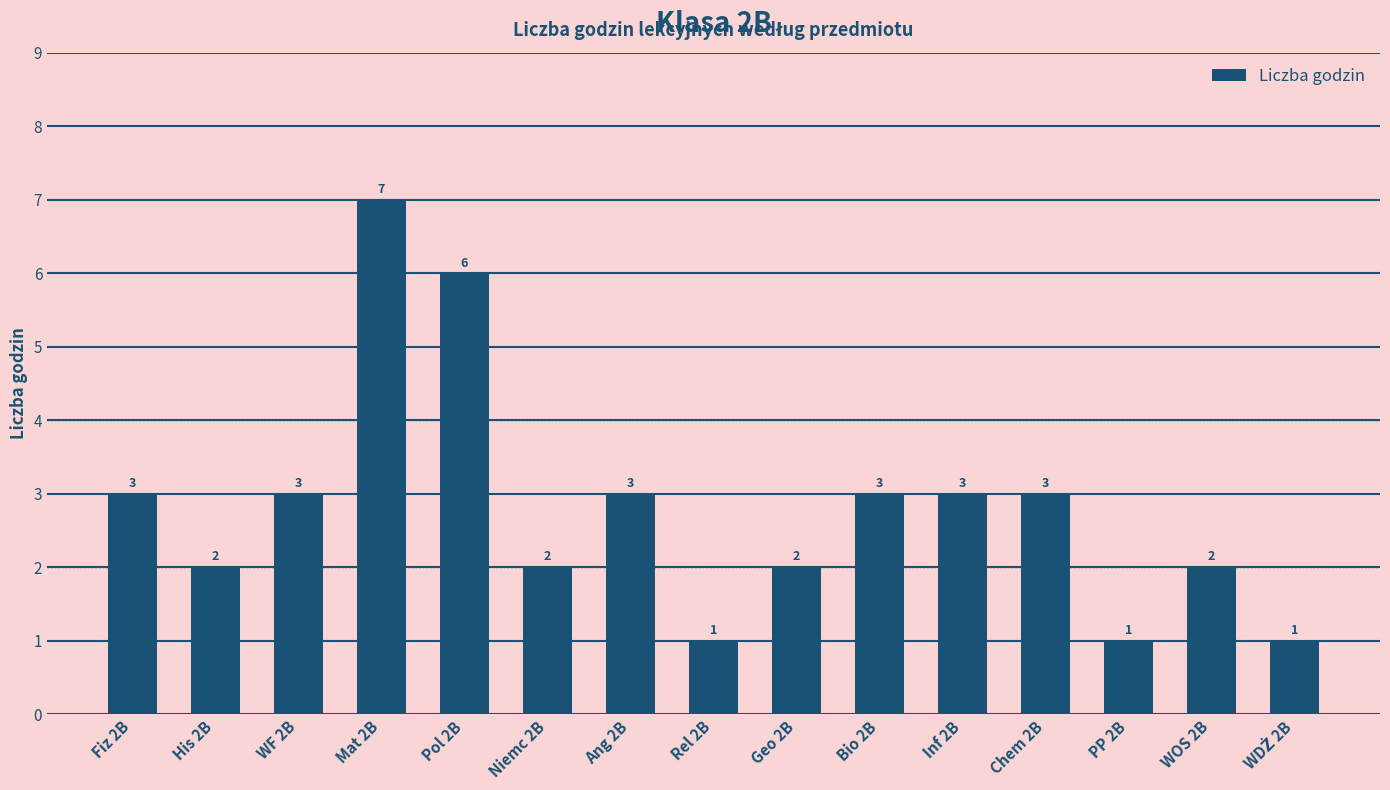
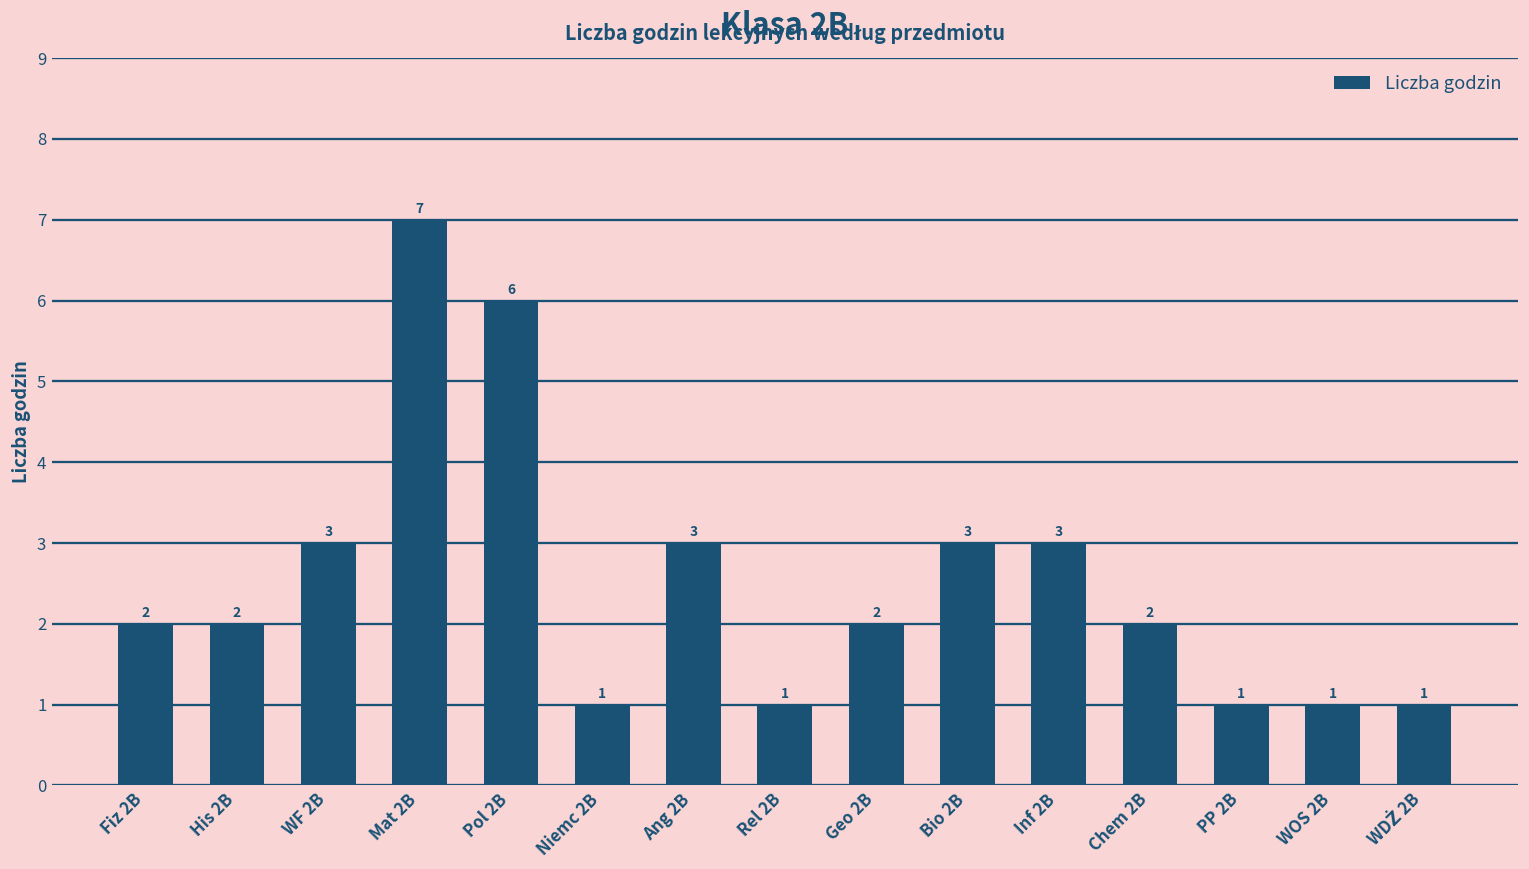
Fiz 2B: 3 -> 2
Niemc 2B: 2 -> 1
Chem 2B: 3 -> 2
WOS 2B: 2 -> 1
